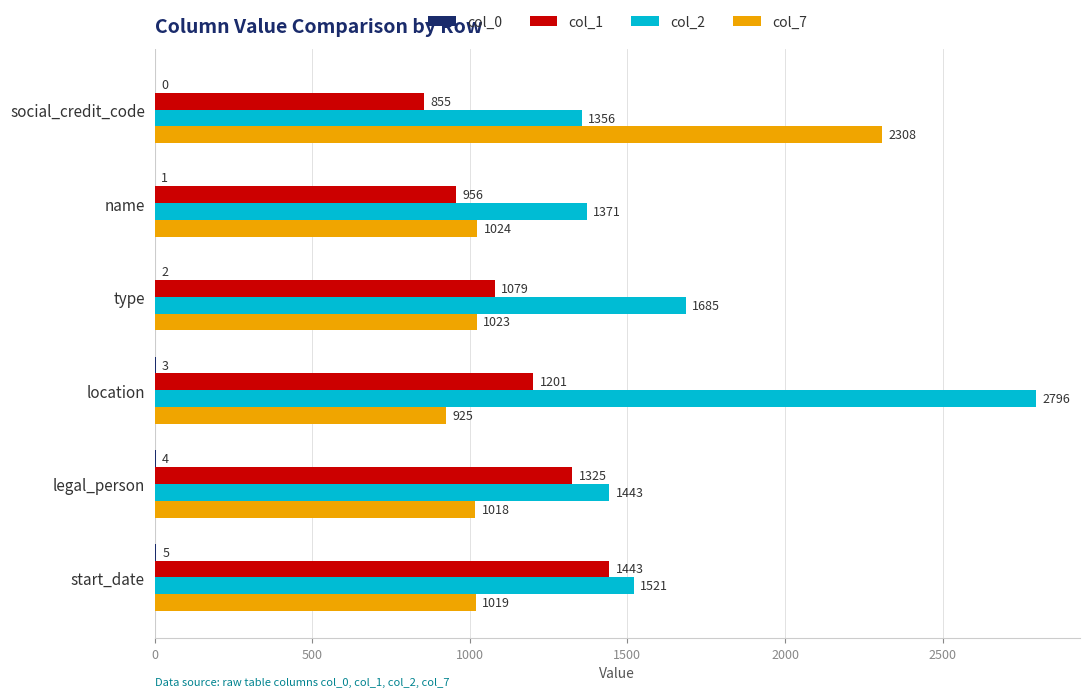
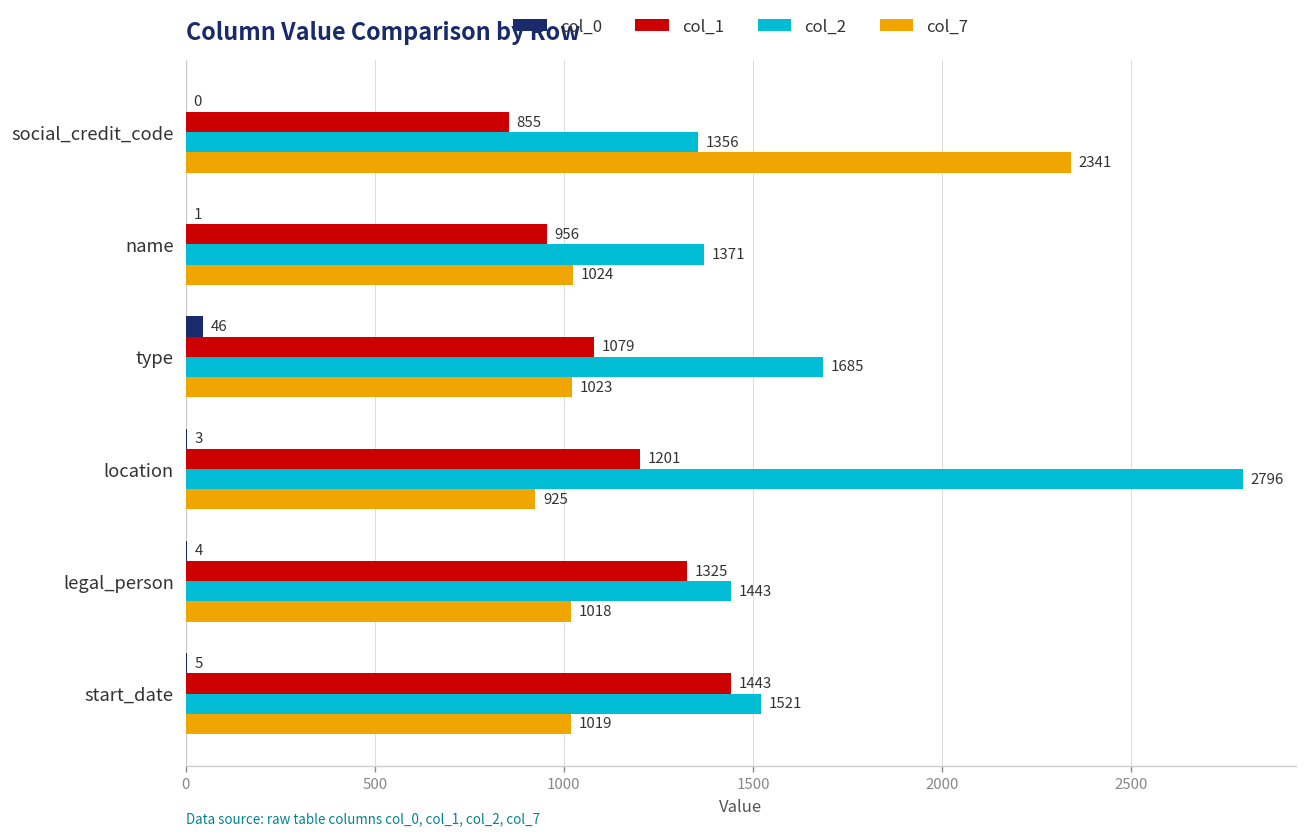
col_7, social_credit_code: 2308 -> 2341
col_0, type: 2 -> 46
